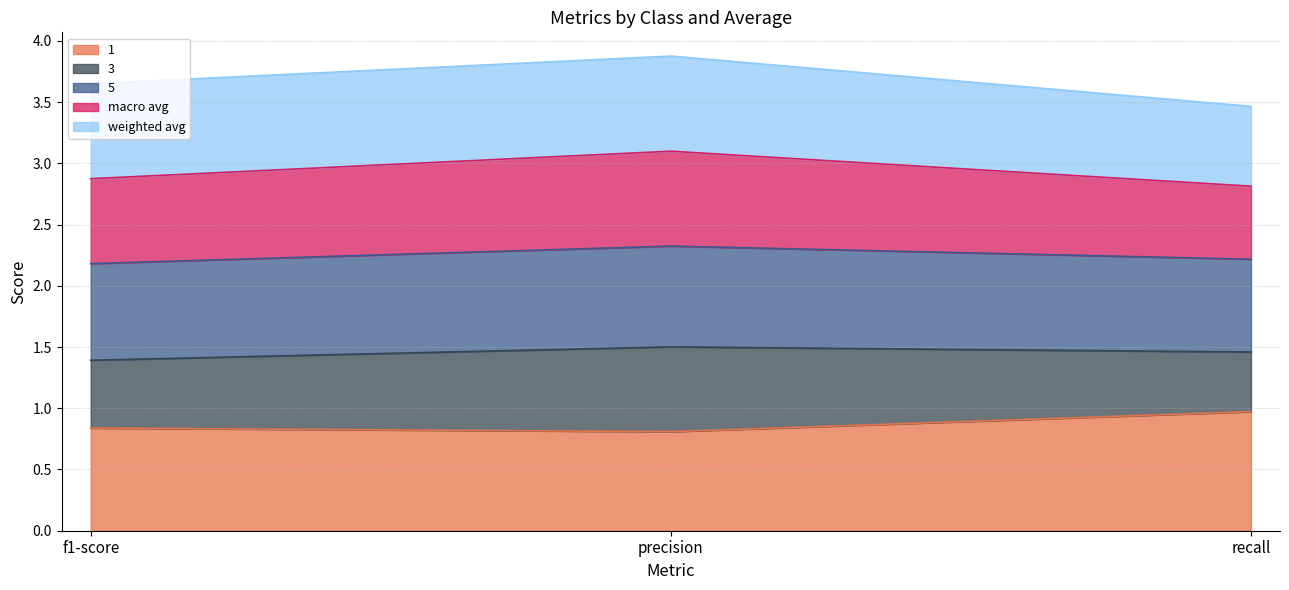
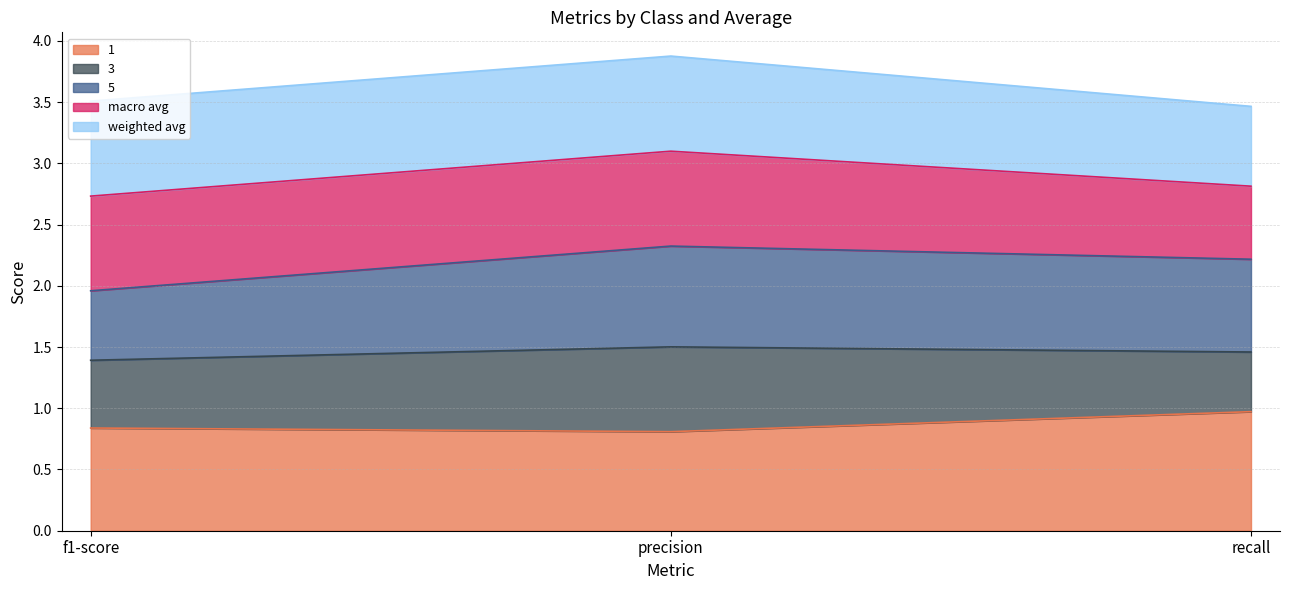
5, f1-score: 0.79 -> 0.57
macro avg, f1-score: 0.69 -> 0.77
